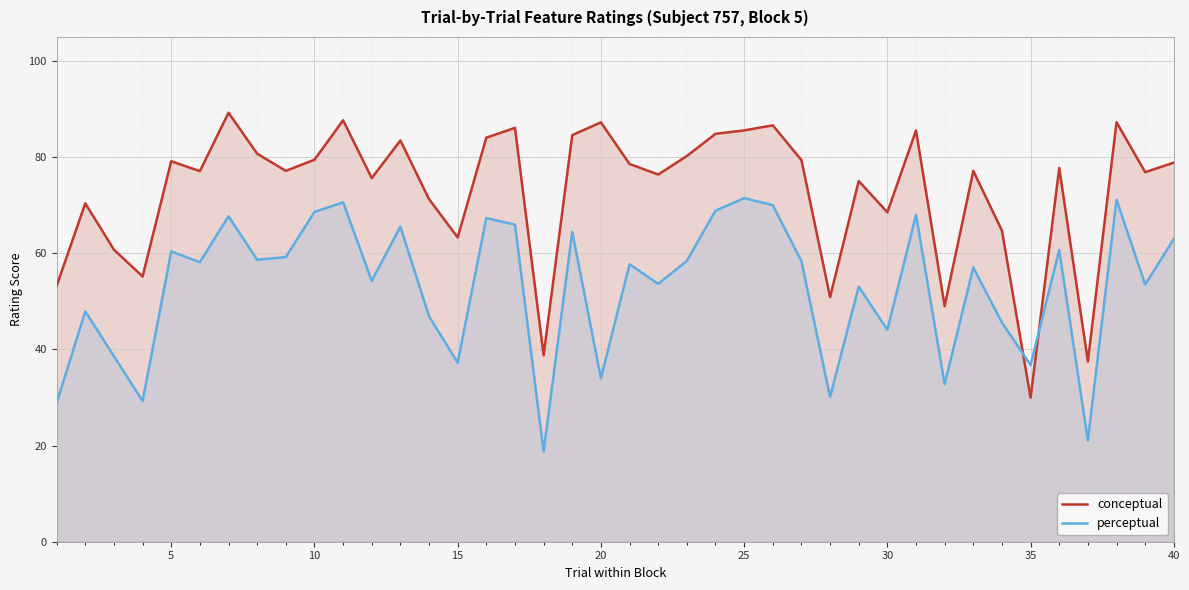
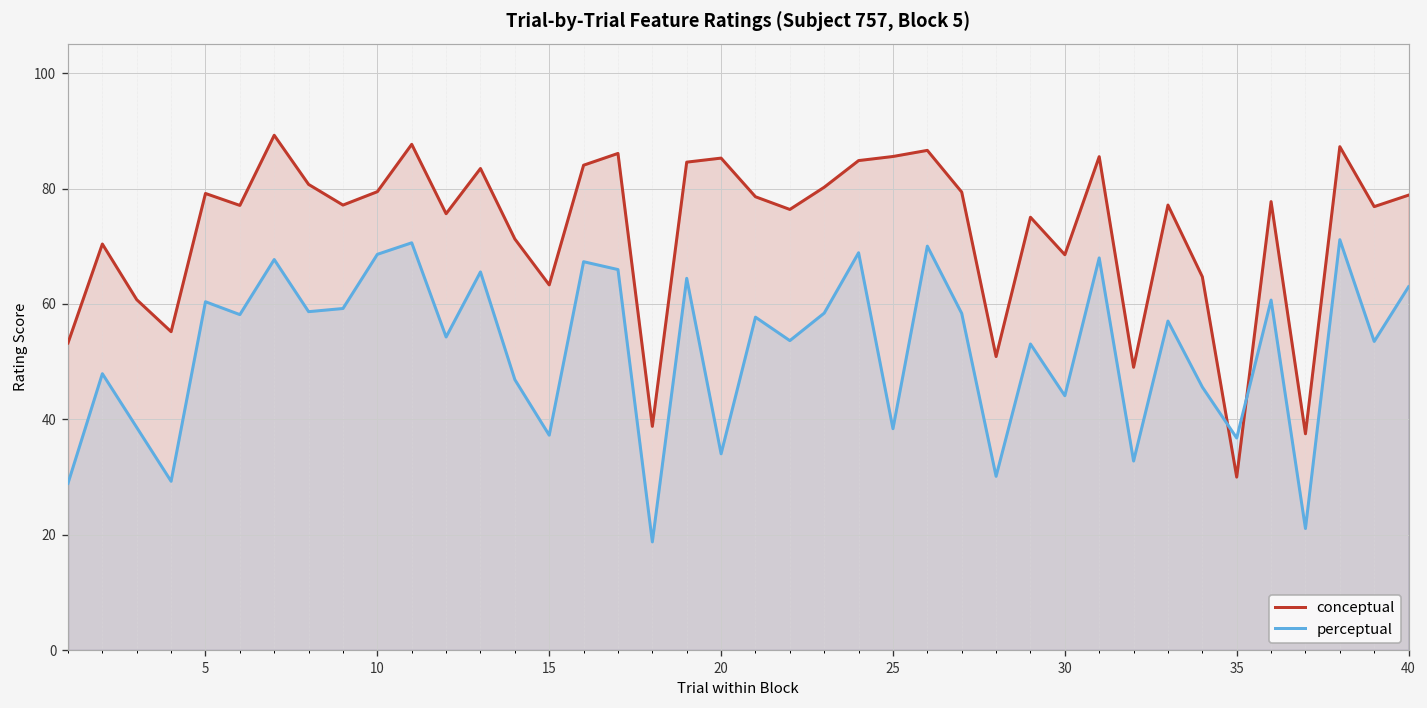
conceptual, 20: 87 -> 85
perceptual, 25: 71 -> 38
